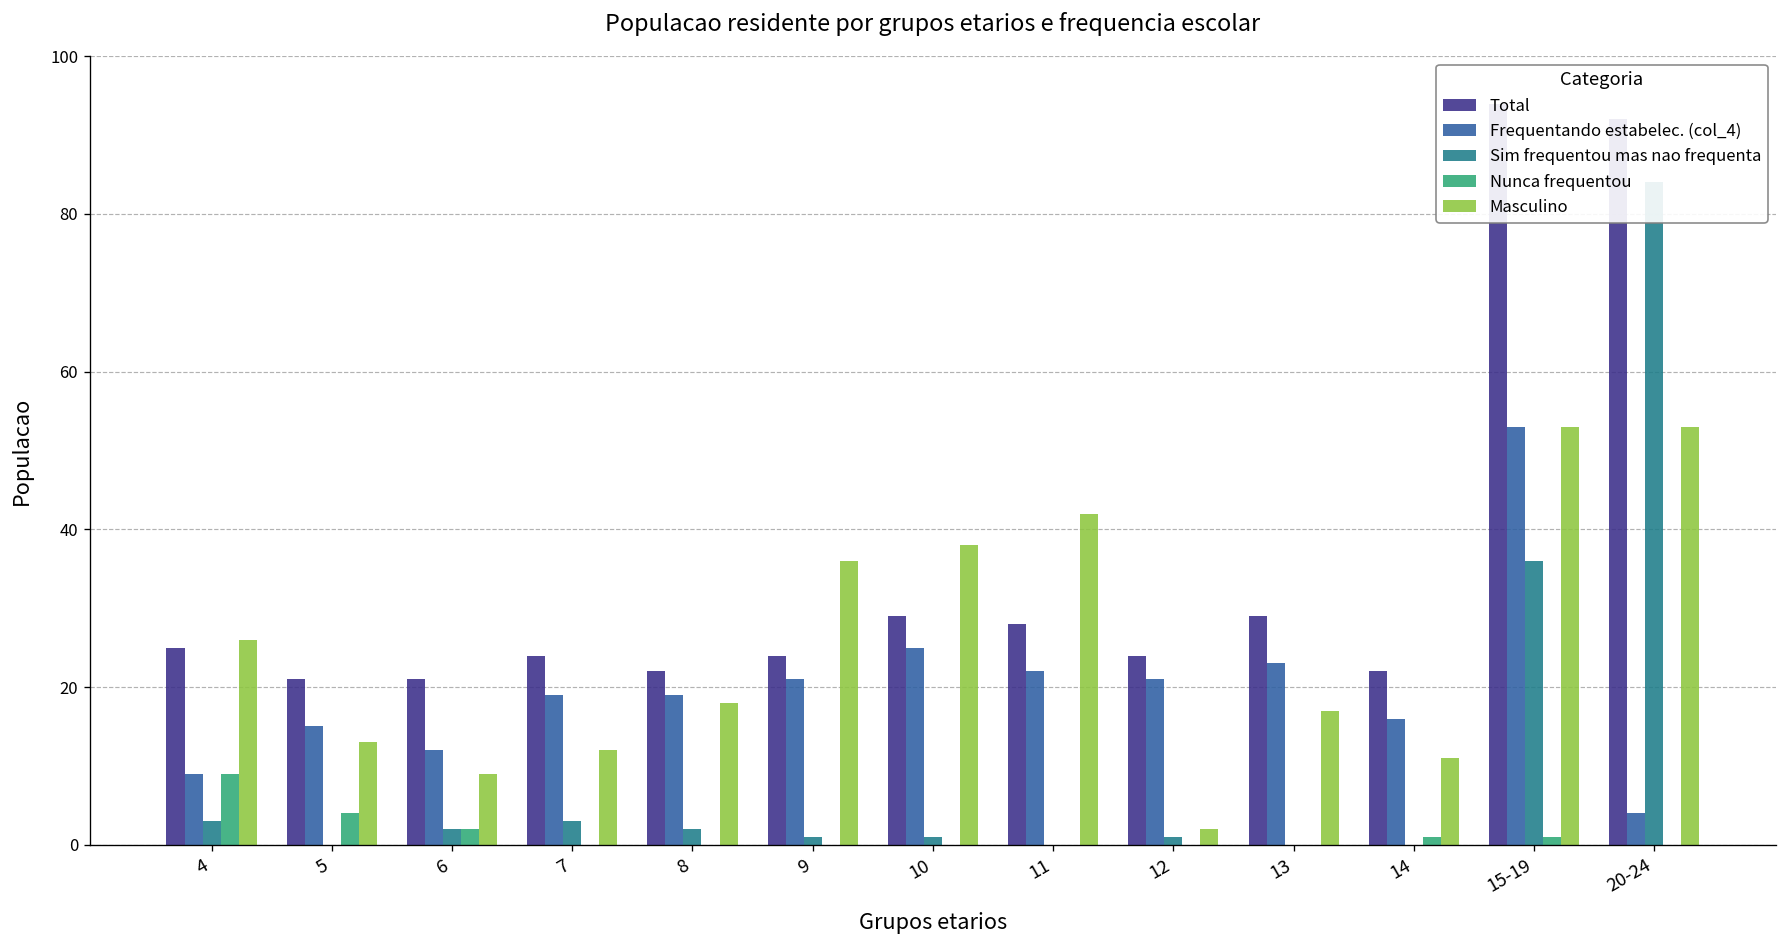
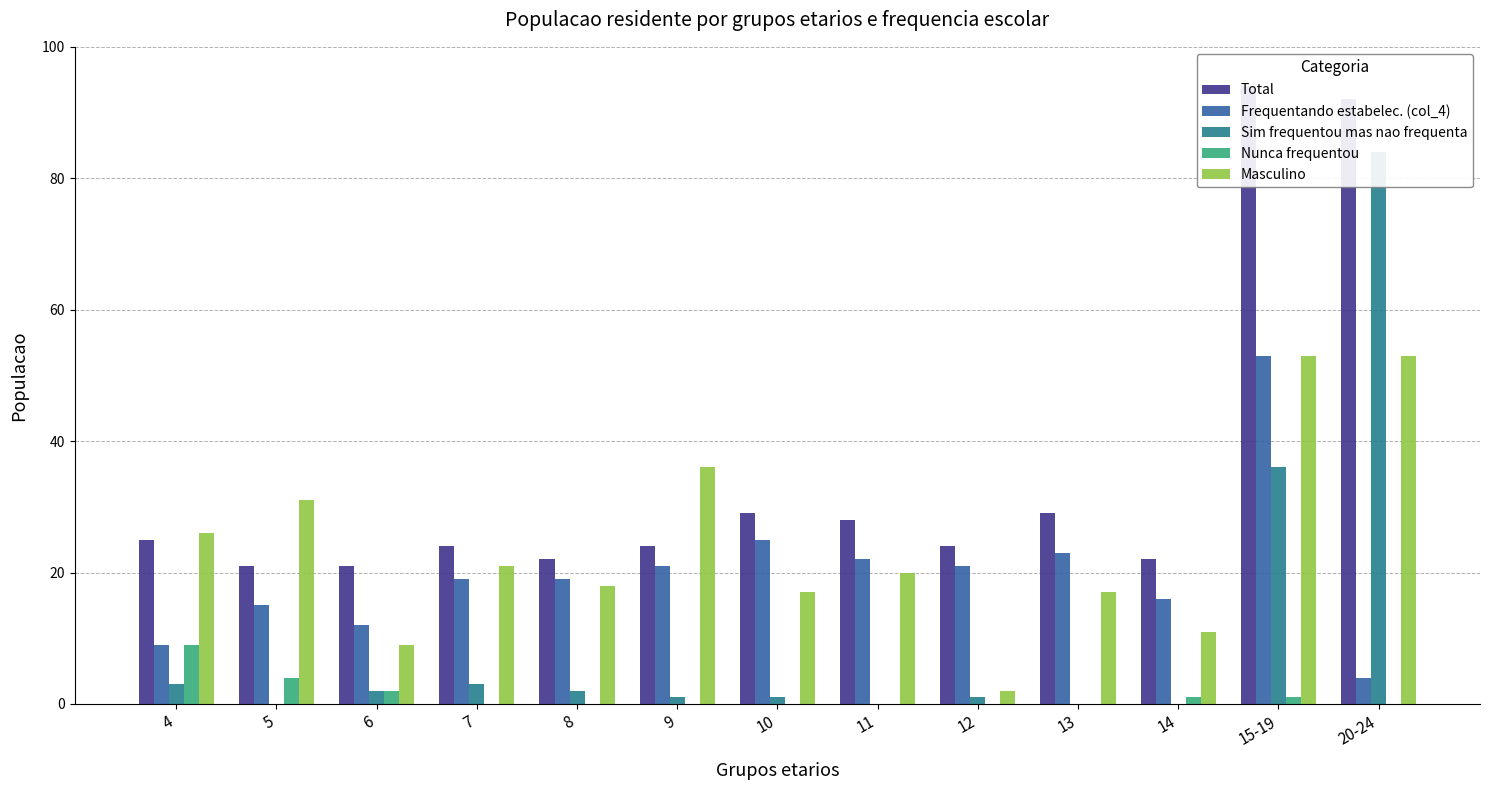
Masculino, 5: 13 -> 31
Masculino, 7: 12 -> 21
Masculino, 10: 38 -> 17
Masculino, 11: 42 -> 20
